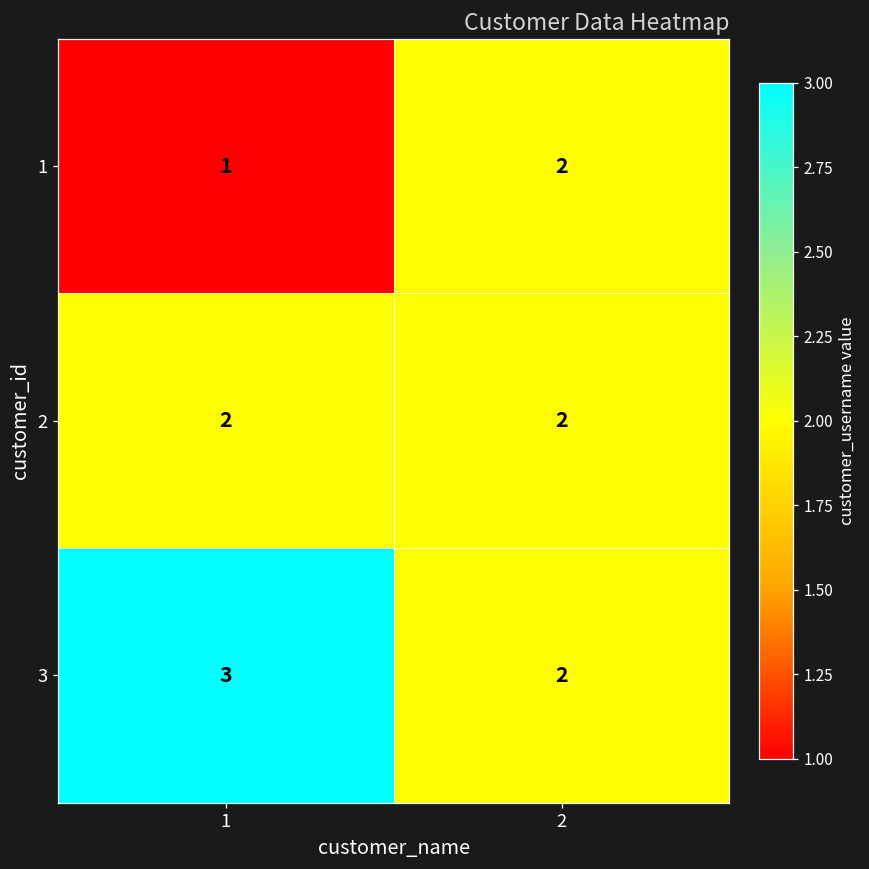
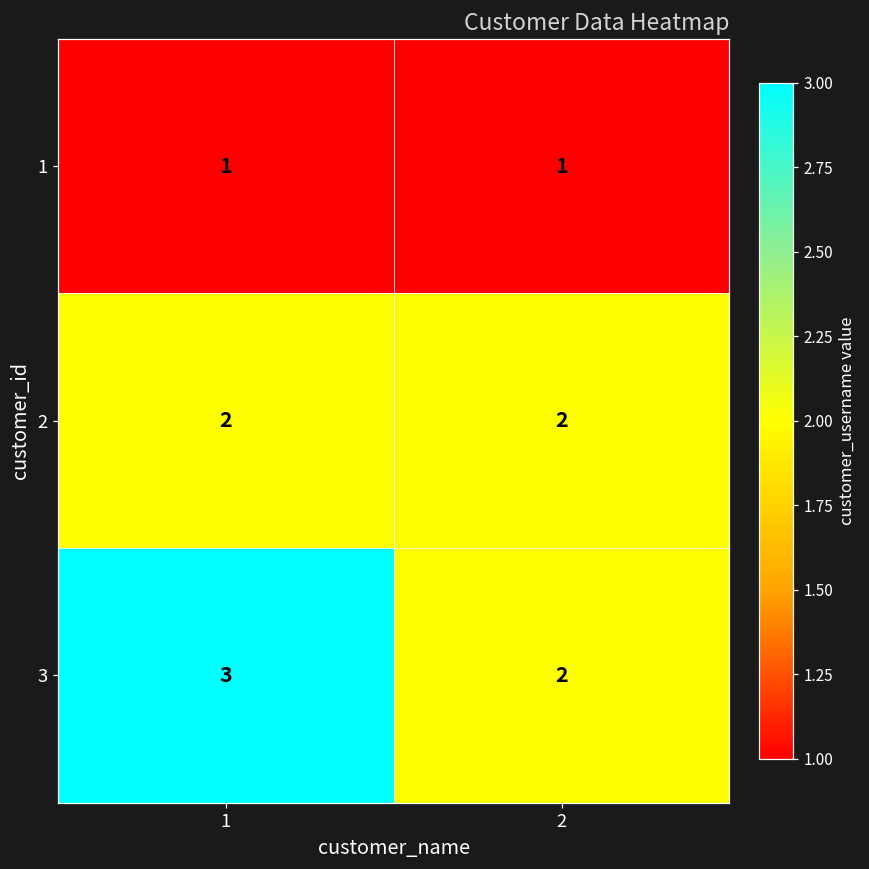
1, 2: 2 -> 1
